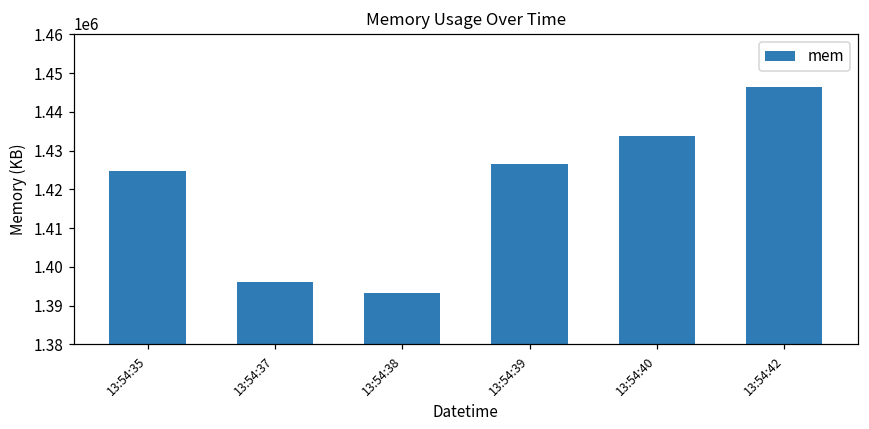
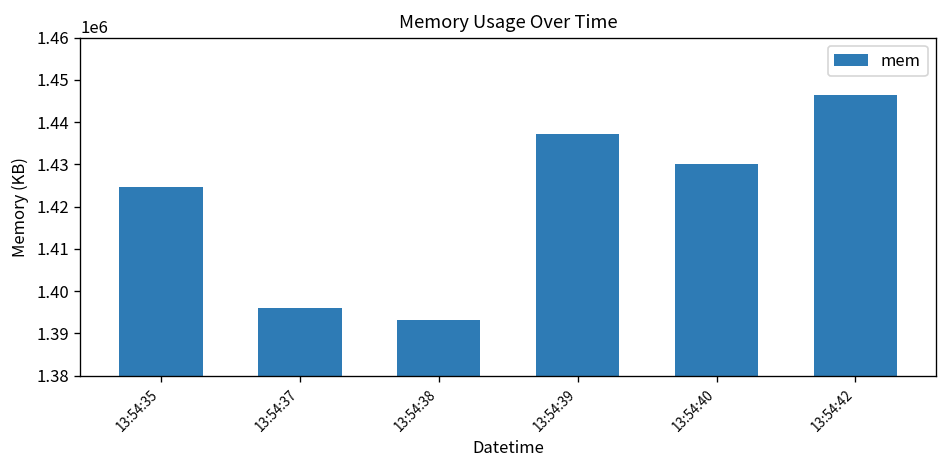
13:54:39: 1426000 -> 1437000
13:54:40: 1434000 -> 1430000
